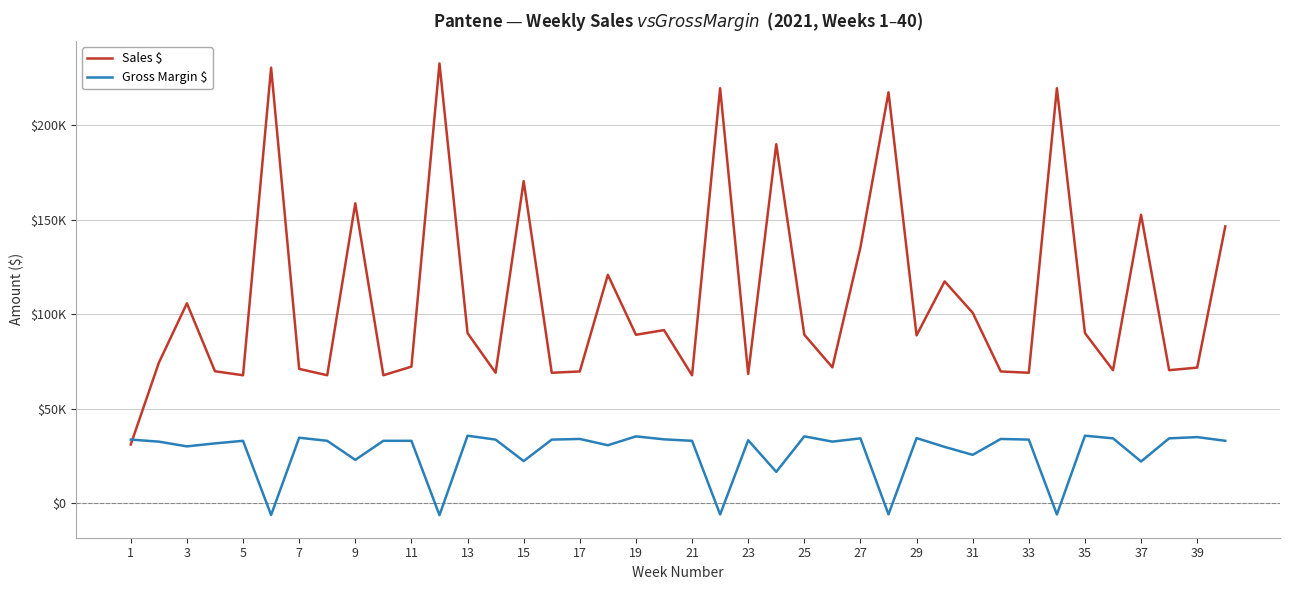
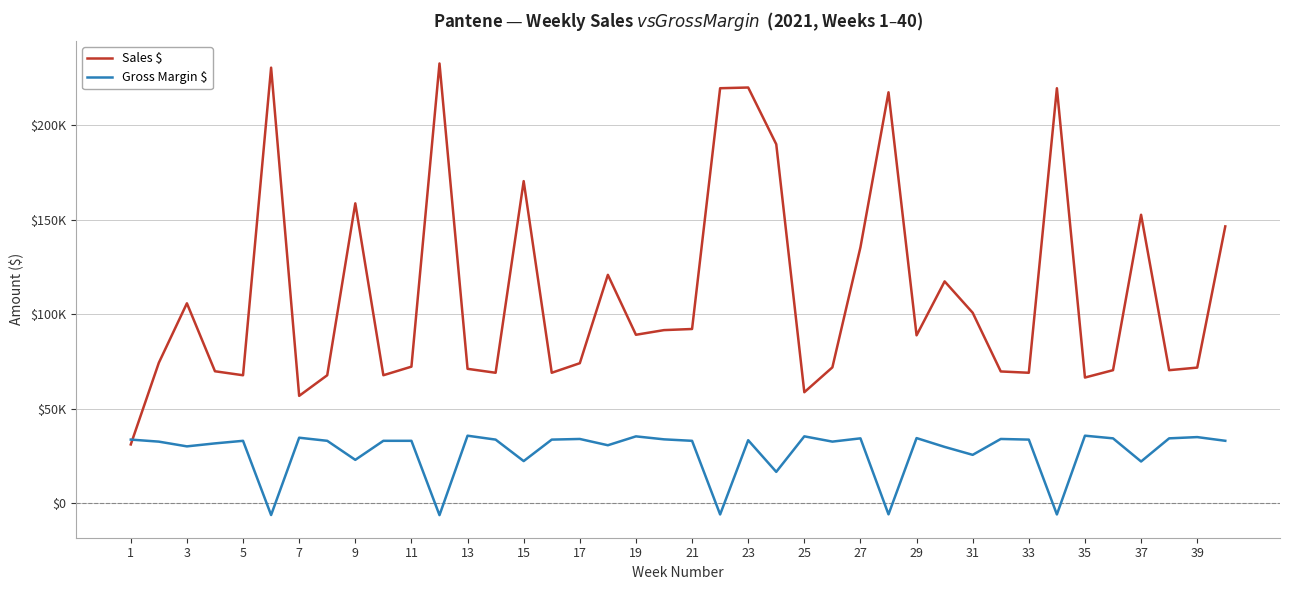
Sales $, 7: $71000 -> $57000
Sales $, 13: $90000 -> $71000
Sales $, 17: $70000 -> $74000
Sales $, 21: $68000 -> $92000
Sales $, 23: $68000 -> $220000
Sales $, 25: $89000 -> $59000
Sales $, 35: $90000 -> $66000
